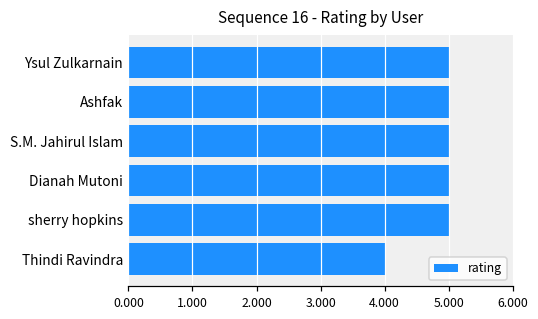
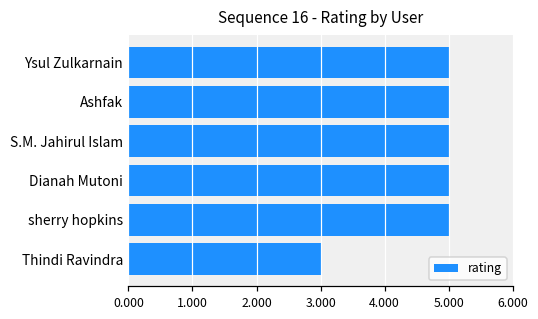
Thindi Ravindra: 4 -> 3
